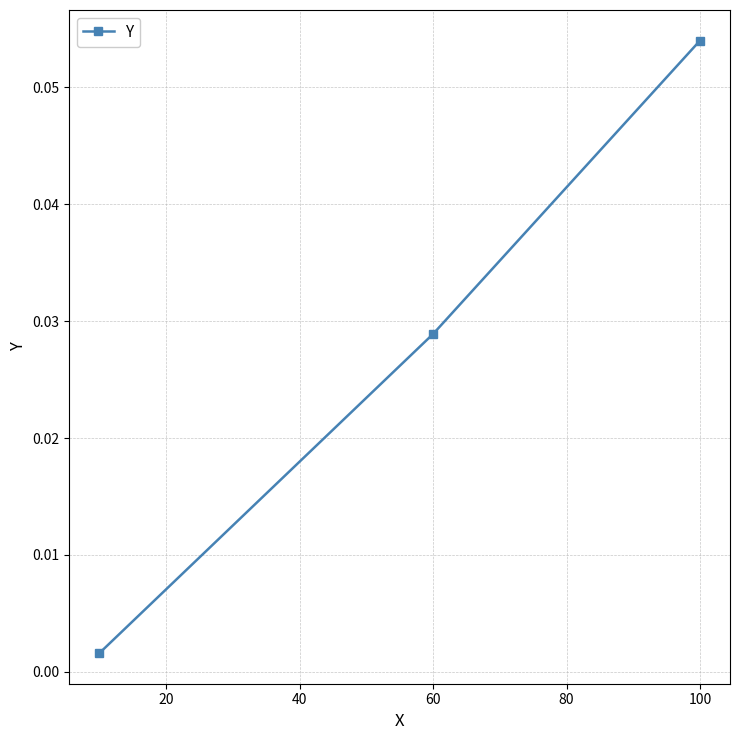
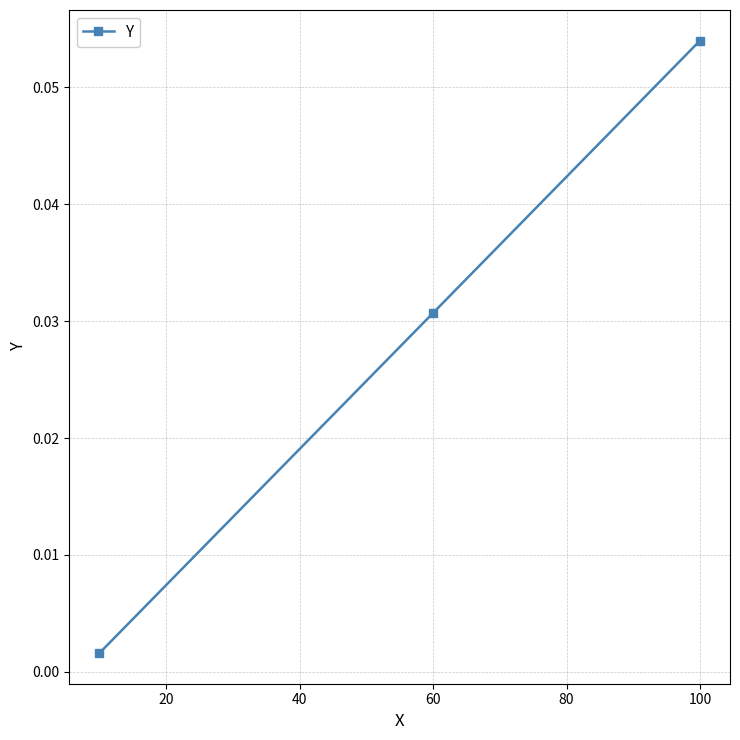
60: 0.0289 -> 0.0307
